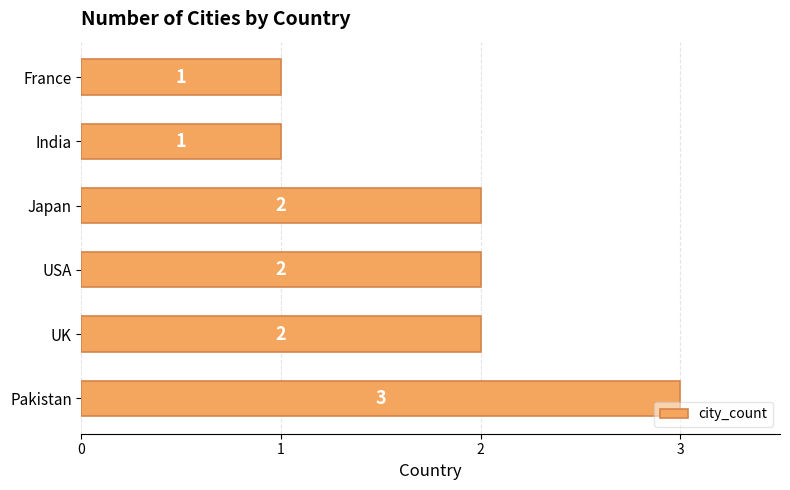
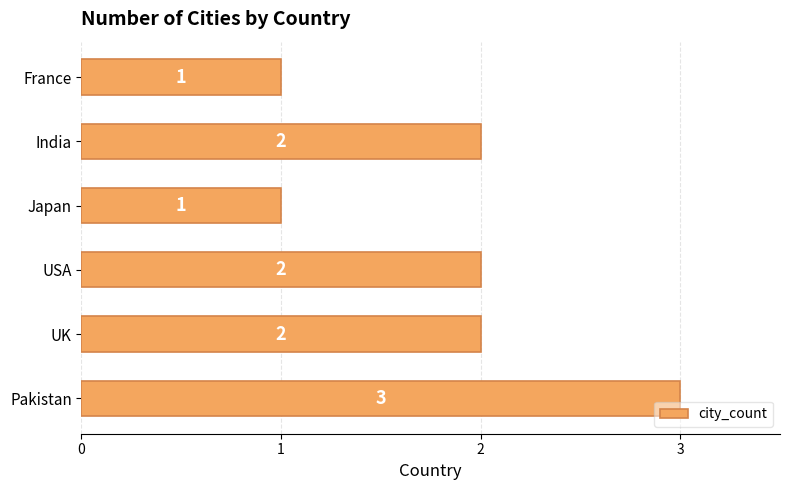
India: 1 -> 2
Japan: 2 -> 1
